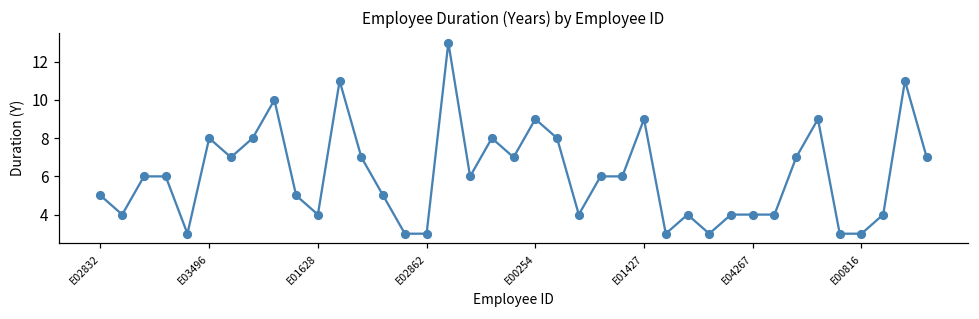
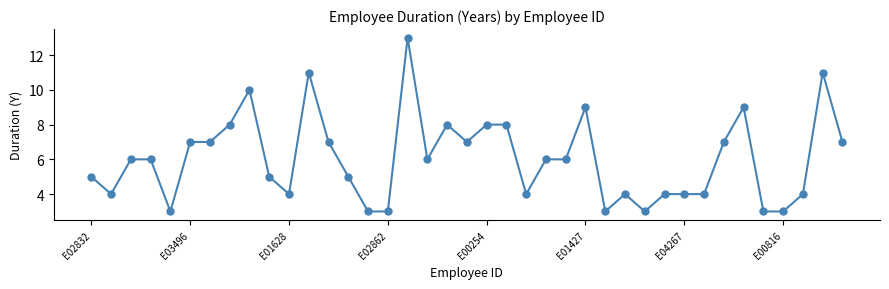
E03496: 8 -> 7
E00254: 9 -> 8
